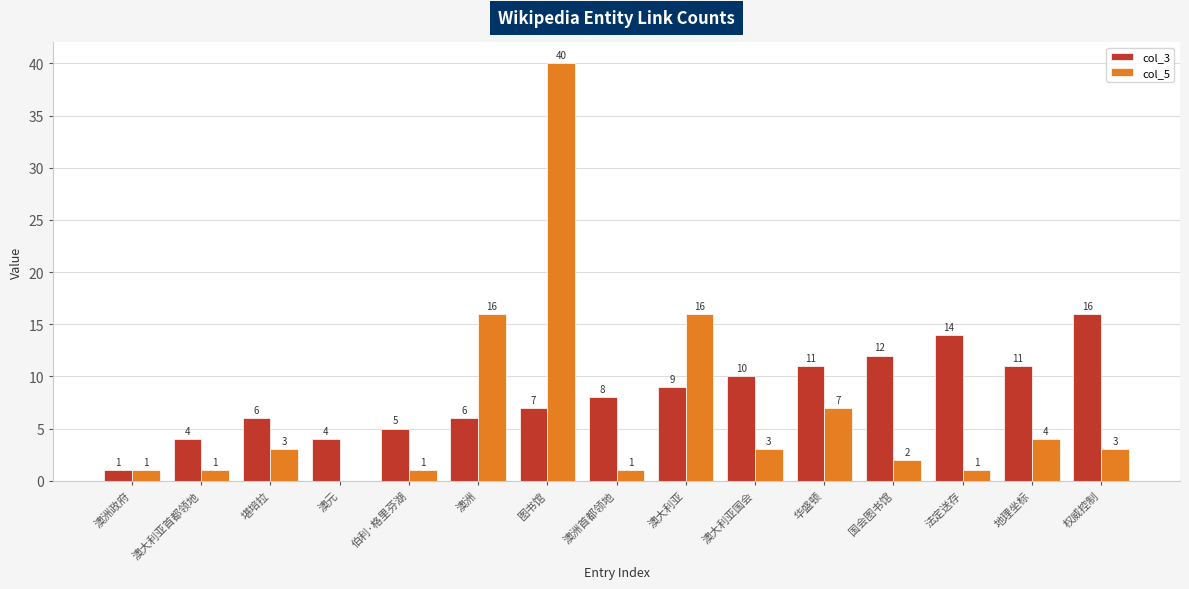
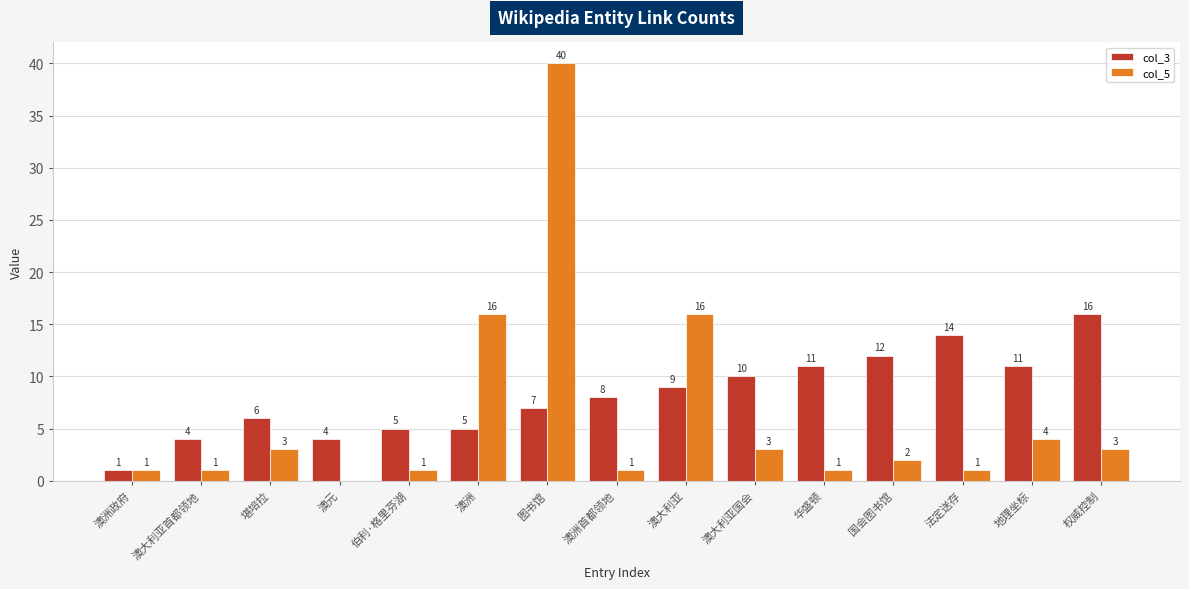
col_3, 澳洲: 6 -> 5
col_5, 华盛顿: 7 -> 1
